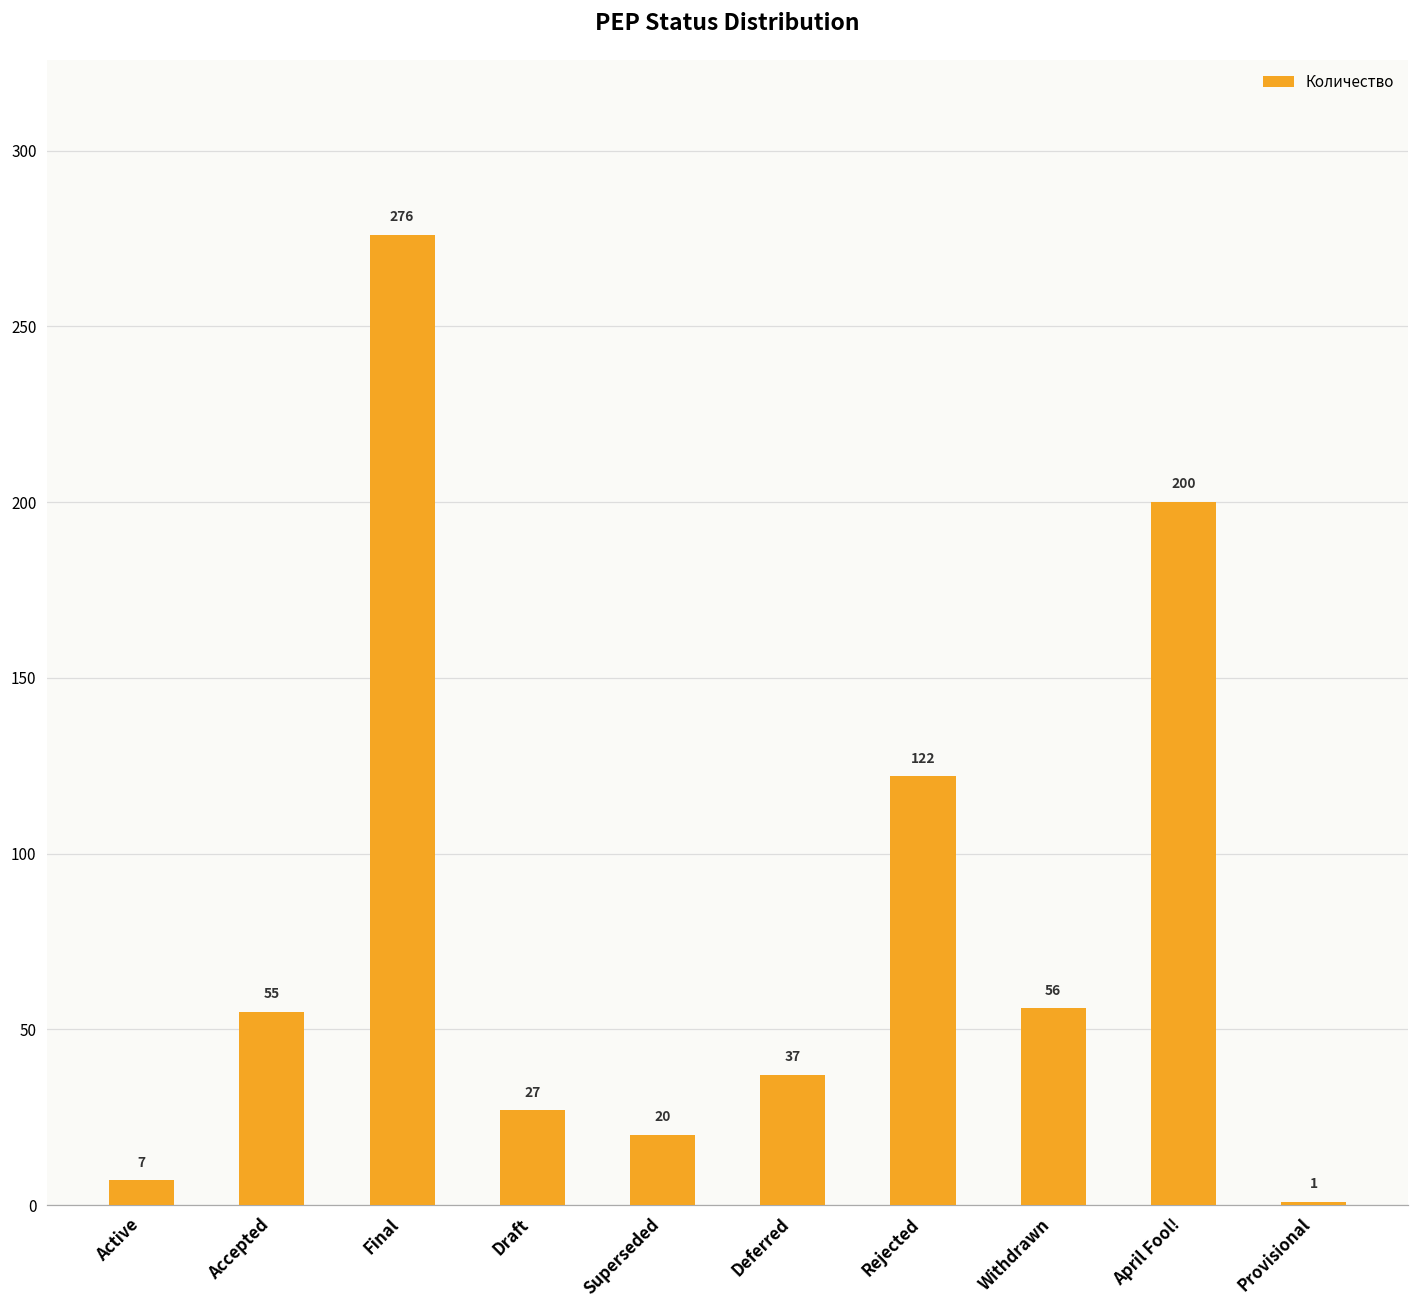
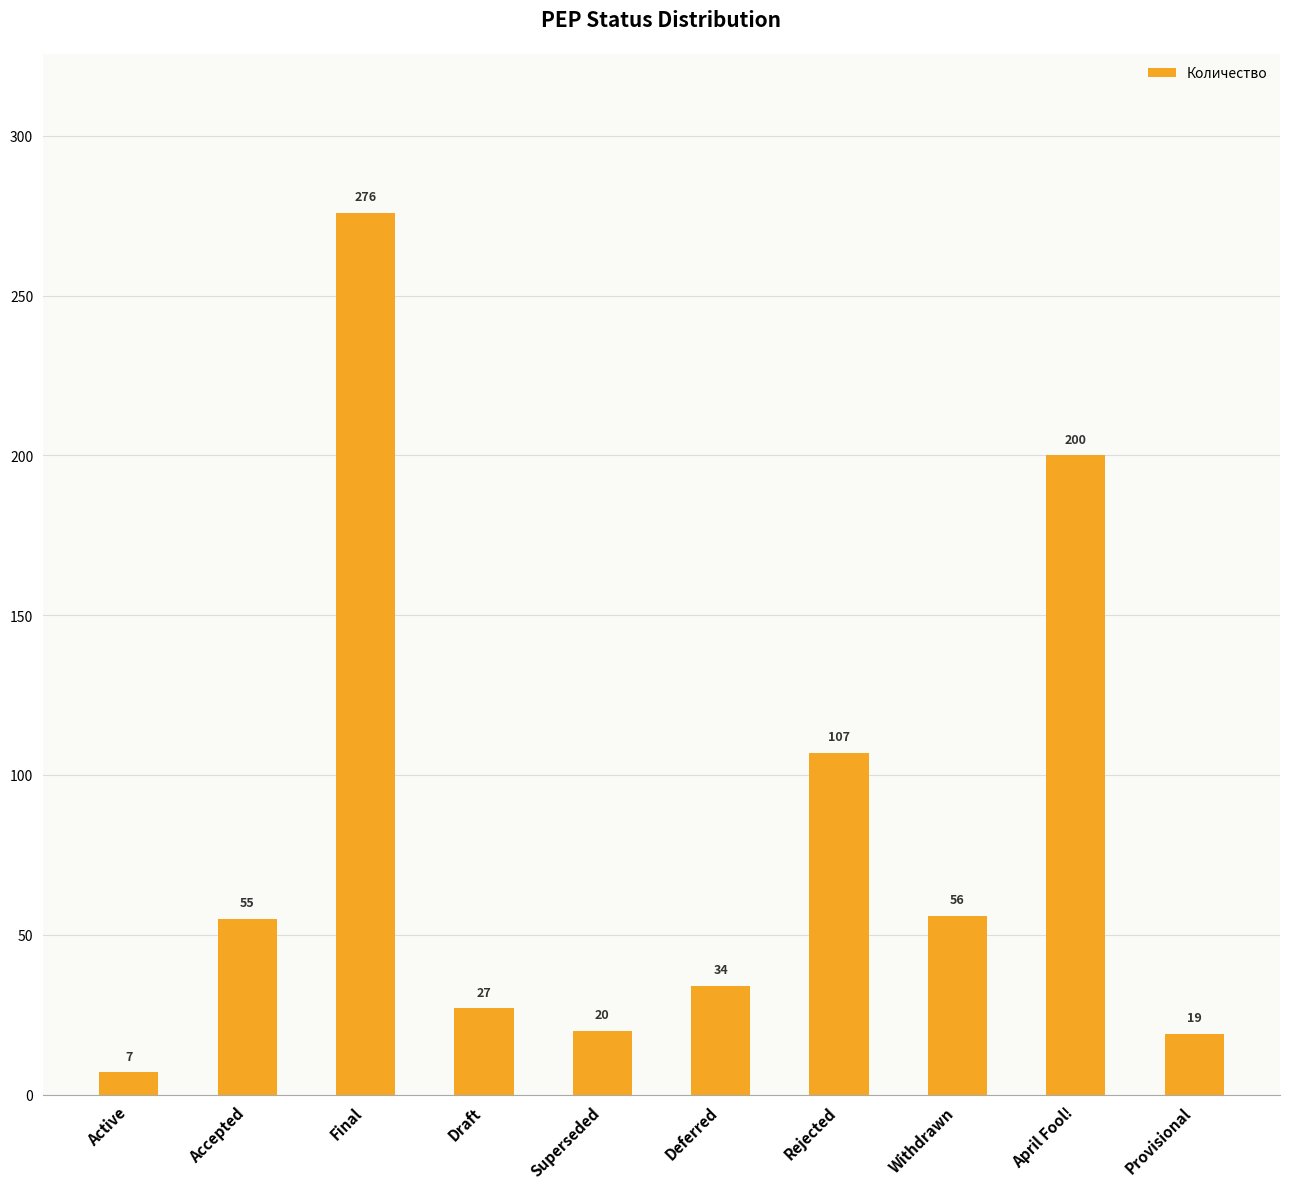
Deferred: 37 -> 34
Rejected: 122 -> 107
Provisional: 1 -> 19
